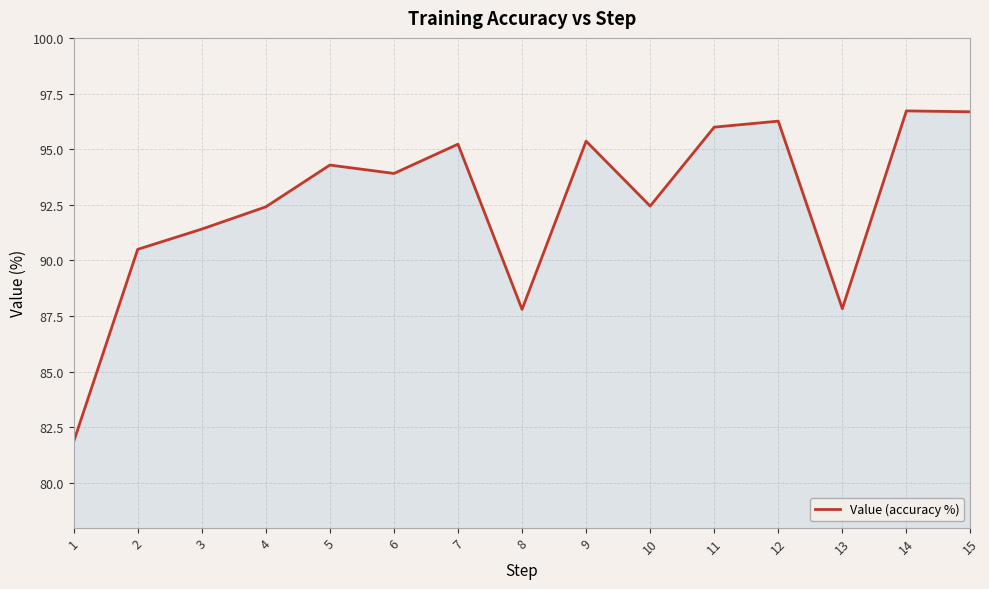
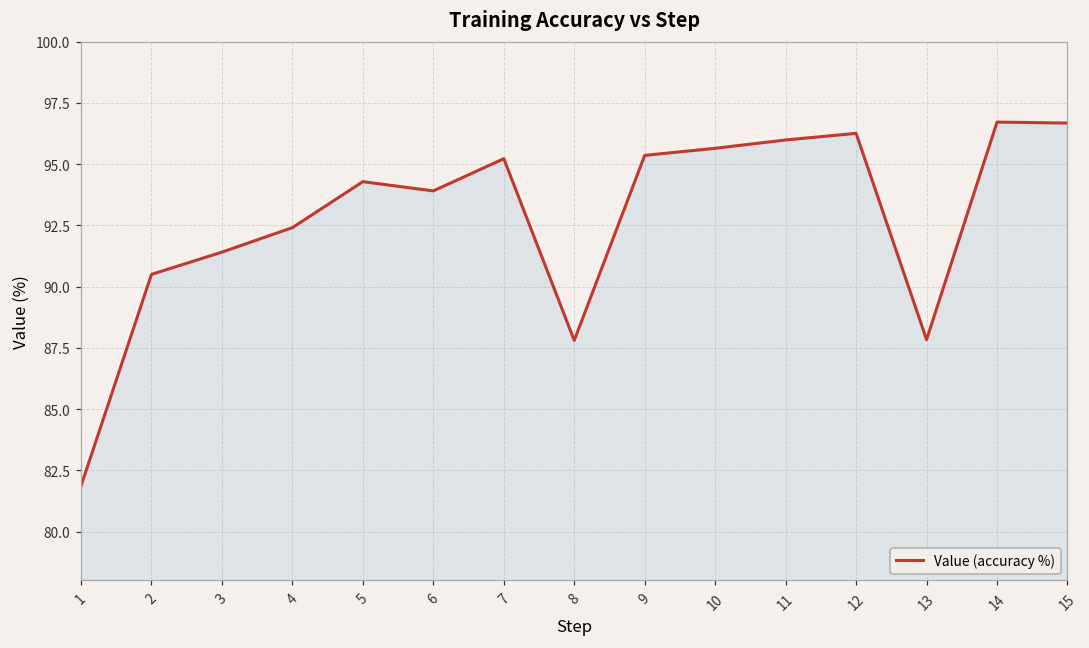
10: 92.4 -> 95.7
